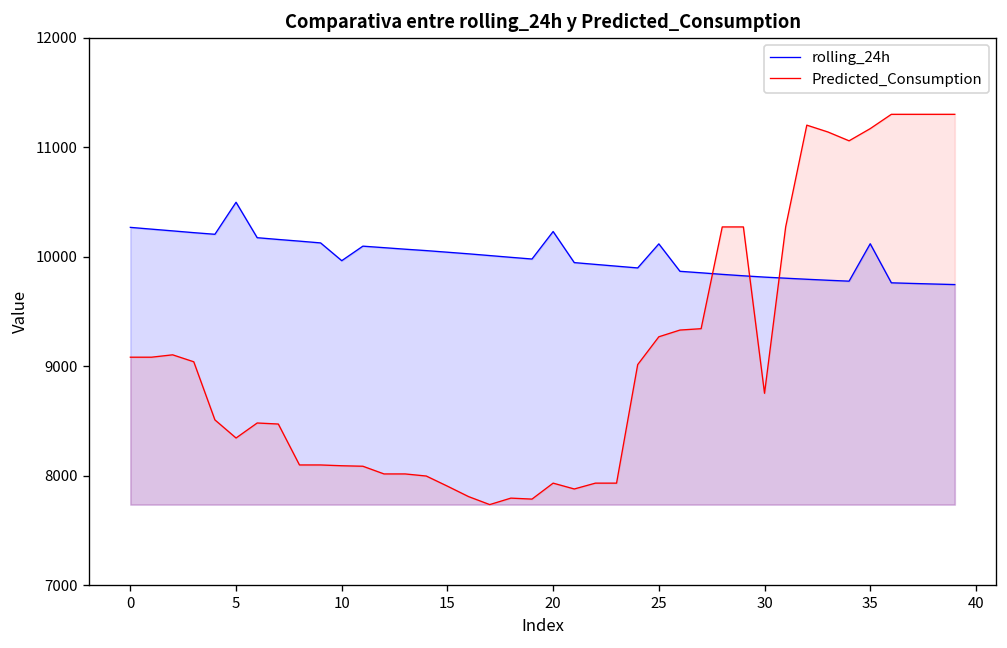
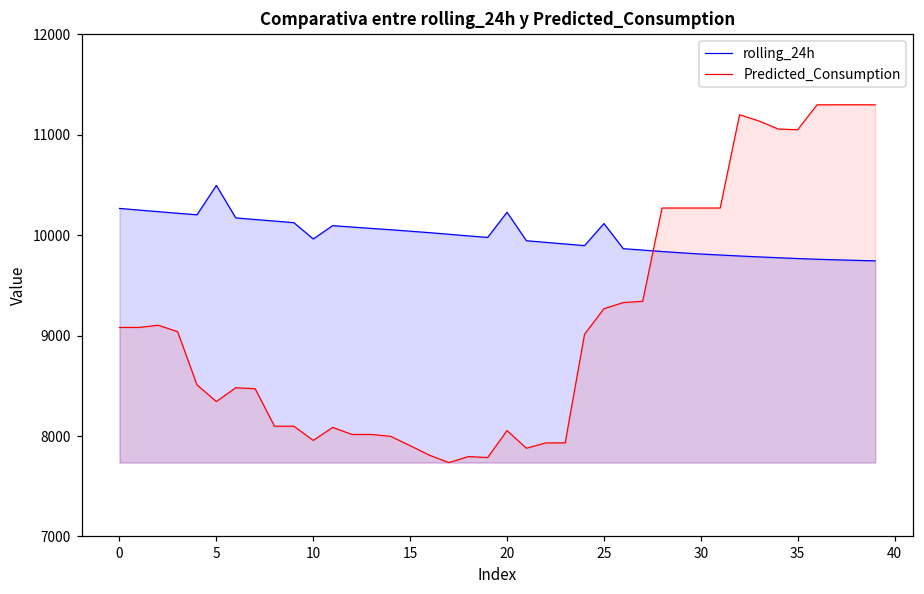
Predicted_Consumption, 10: 8100 -> 8000
Predicted_Consumption, 20: 7900 -> 8100
Predicted_Consumption, 30: 8800 -> 10300
rolling_24h, 35: 10100 -> 9800
Predicted_Consumption, 35: 11200 -> 11100
